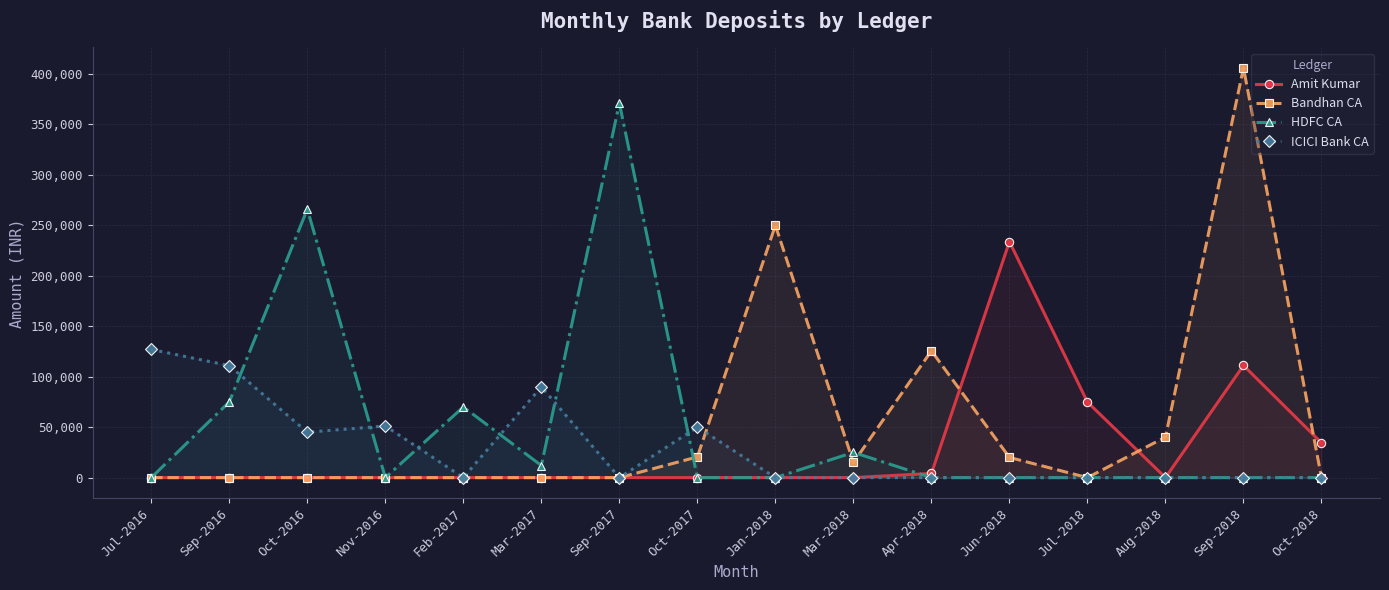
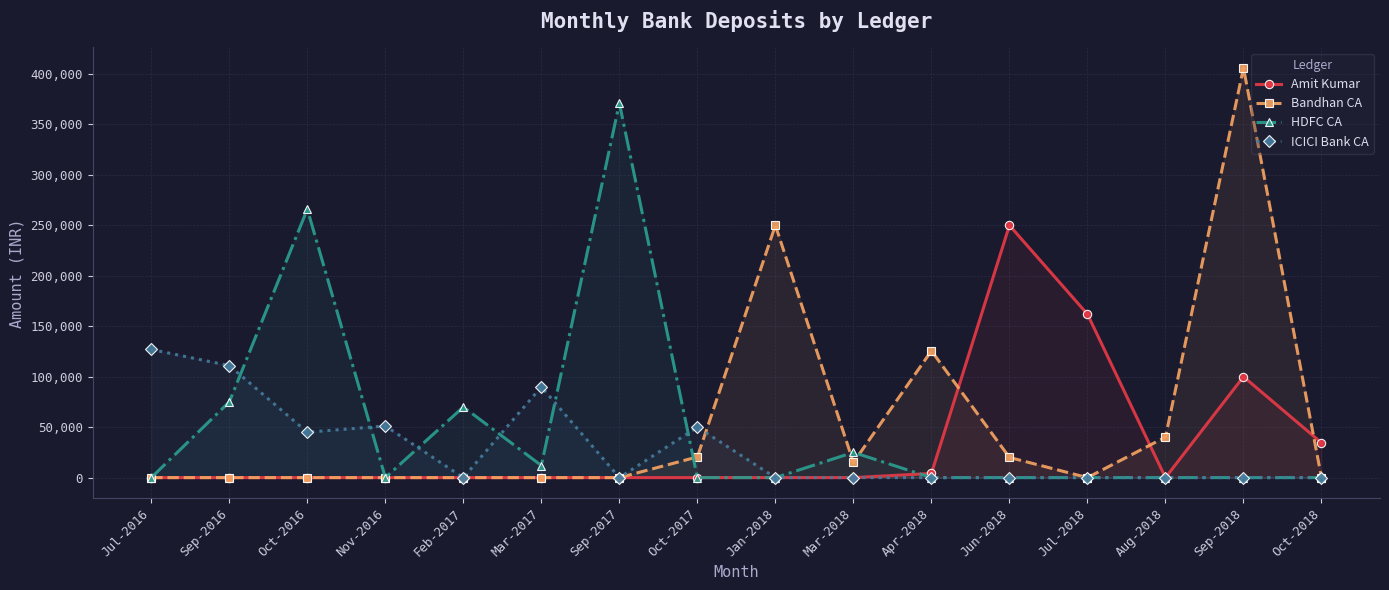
Amit Kumar, Jun-2018: 234,000 -> 250,000
Amit Kumar, Jul-2018: 75,000 -> 162,000
Amit Kumar, Sep-2018: 111,000 -> 100,000
